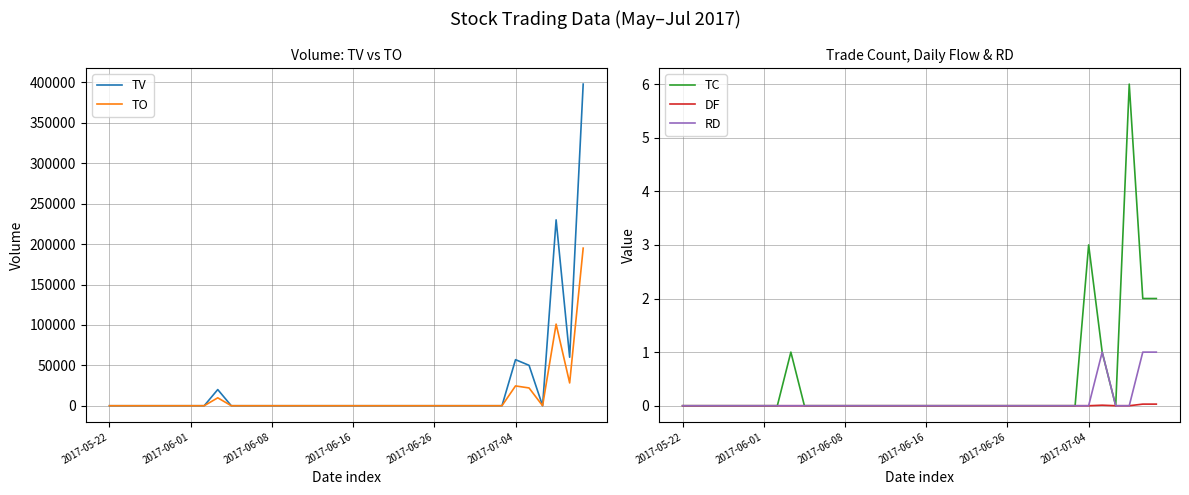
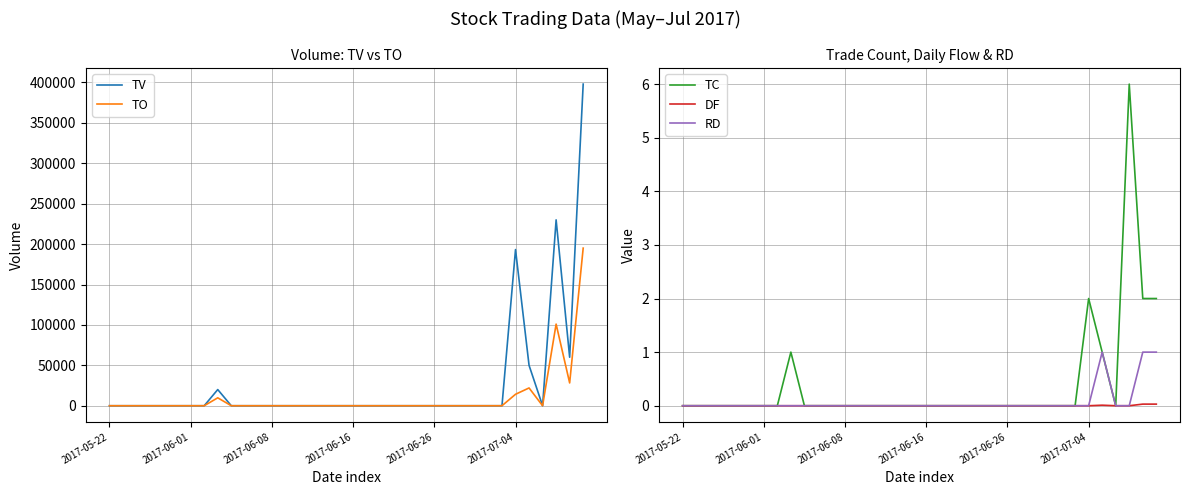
Volume: TV vs TO, TV, 2017-07-04: 60000 -> 190000
Volume: TV vs TO, TO, 2017-07-04: 20000 -> 10000
Trade Count, Daily Flow & RD, TC, 2017-07-04: 3 -> 2
